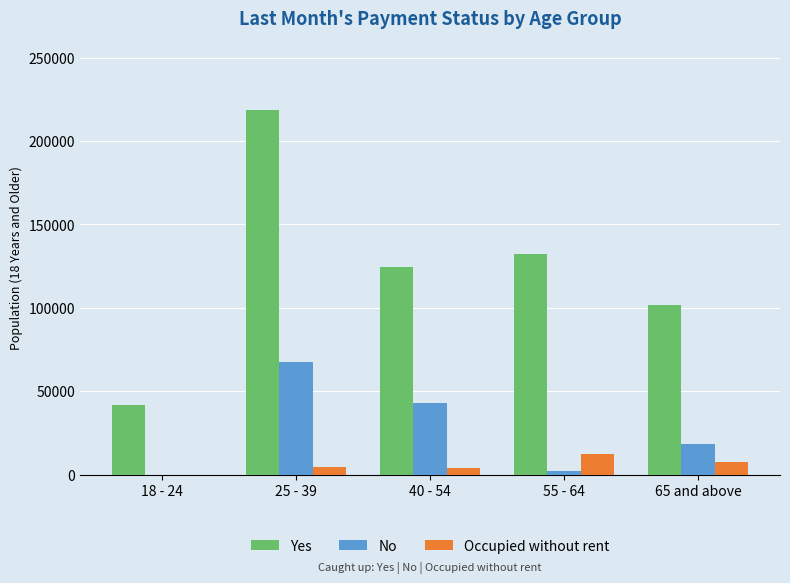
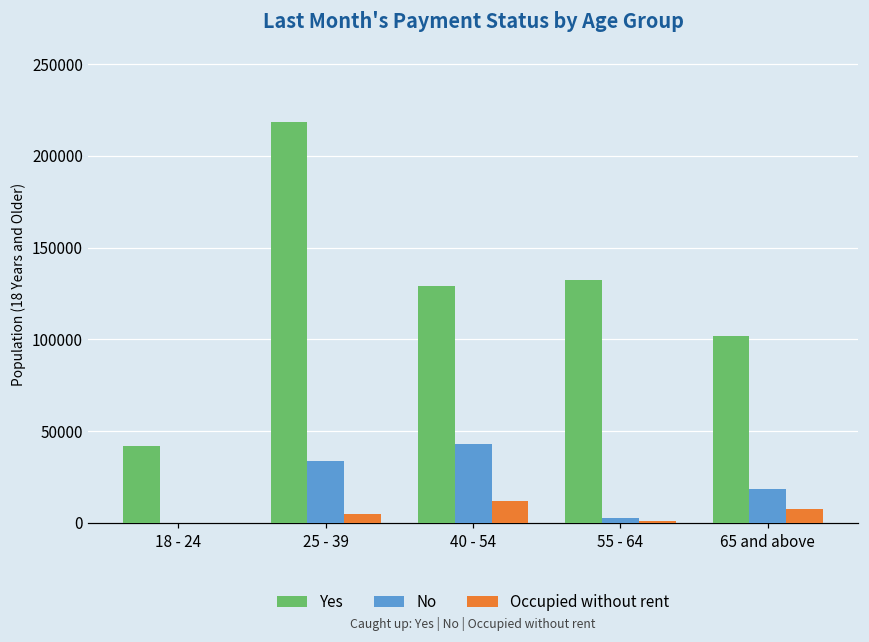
No, 25 - 39: 68000 -> 34000
Yes, 40 - 54: 124000 -> 129000
Occupied without rent, 40 - 54: 4000 -> 12000
Occupied without rent, 55 - 64: 12000 -> 1000
